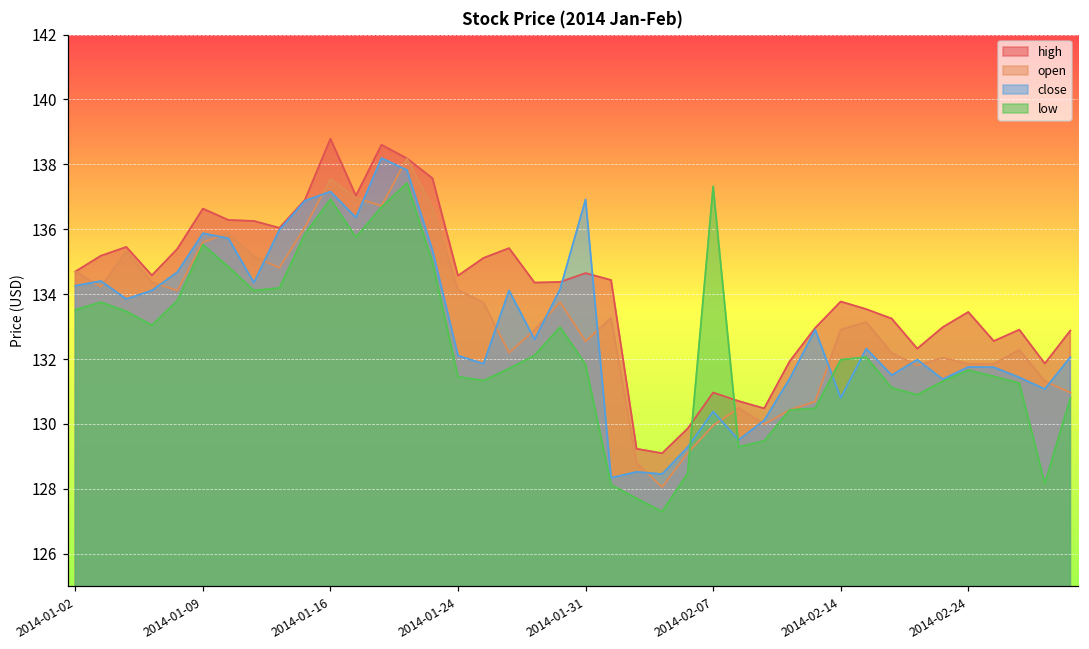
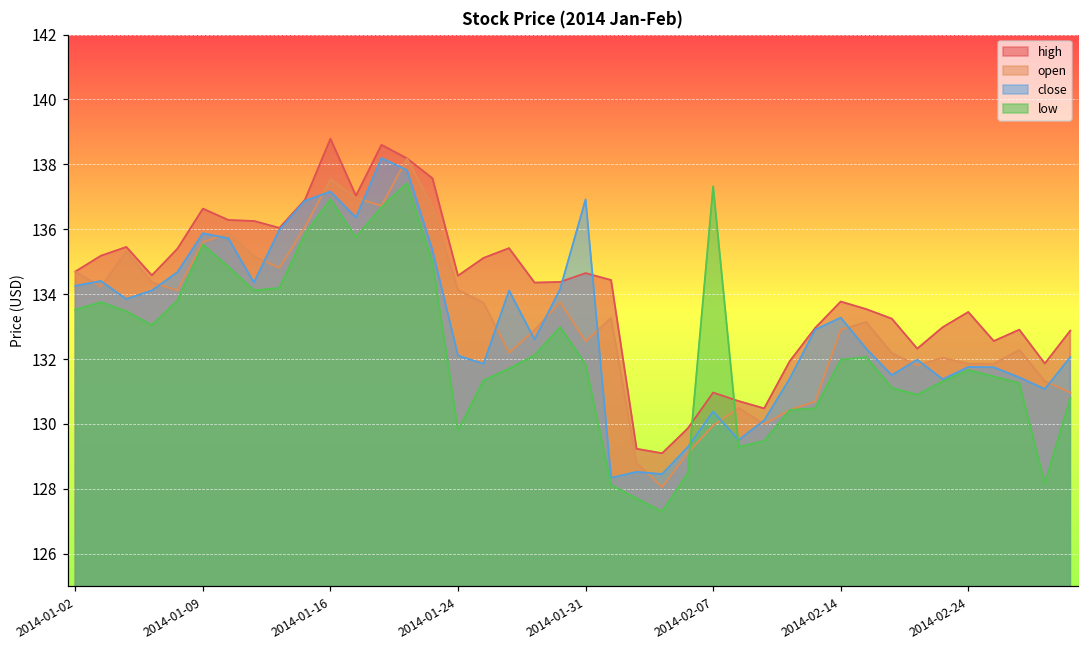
low, 2014-01-24: 131.5 -> 129.8
close, 2014-02-14: 130.8 -> 133.3
